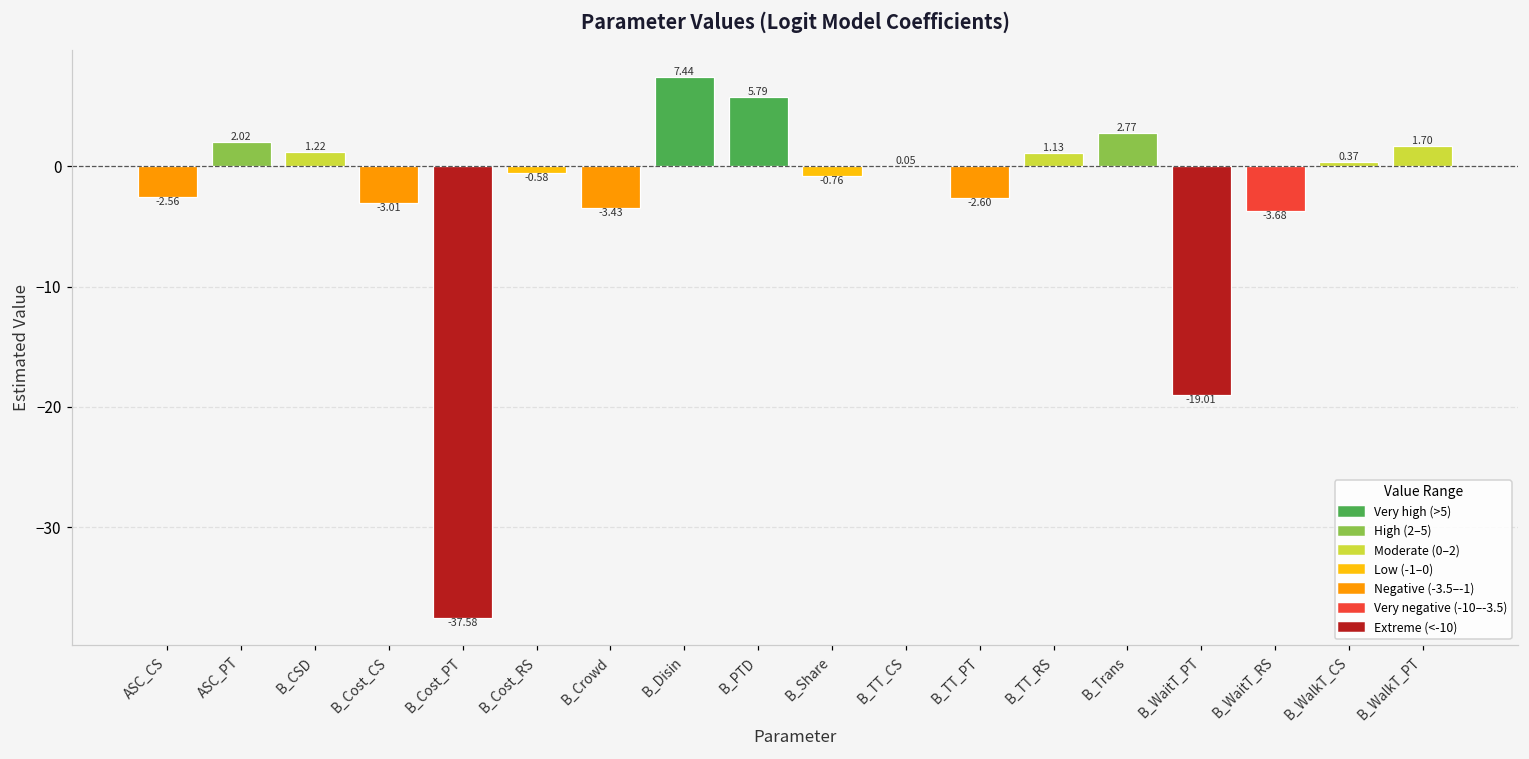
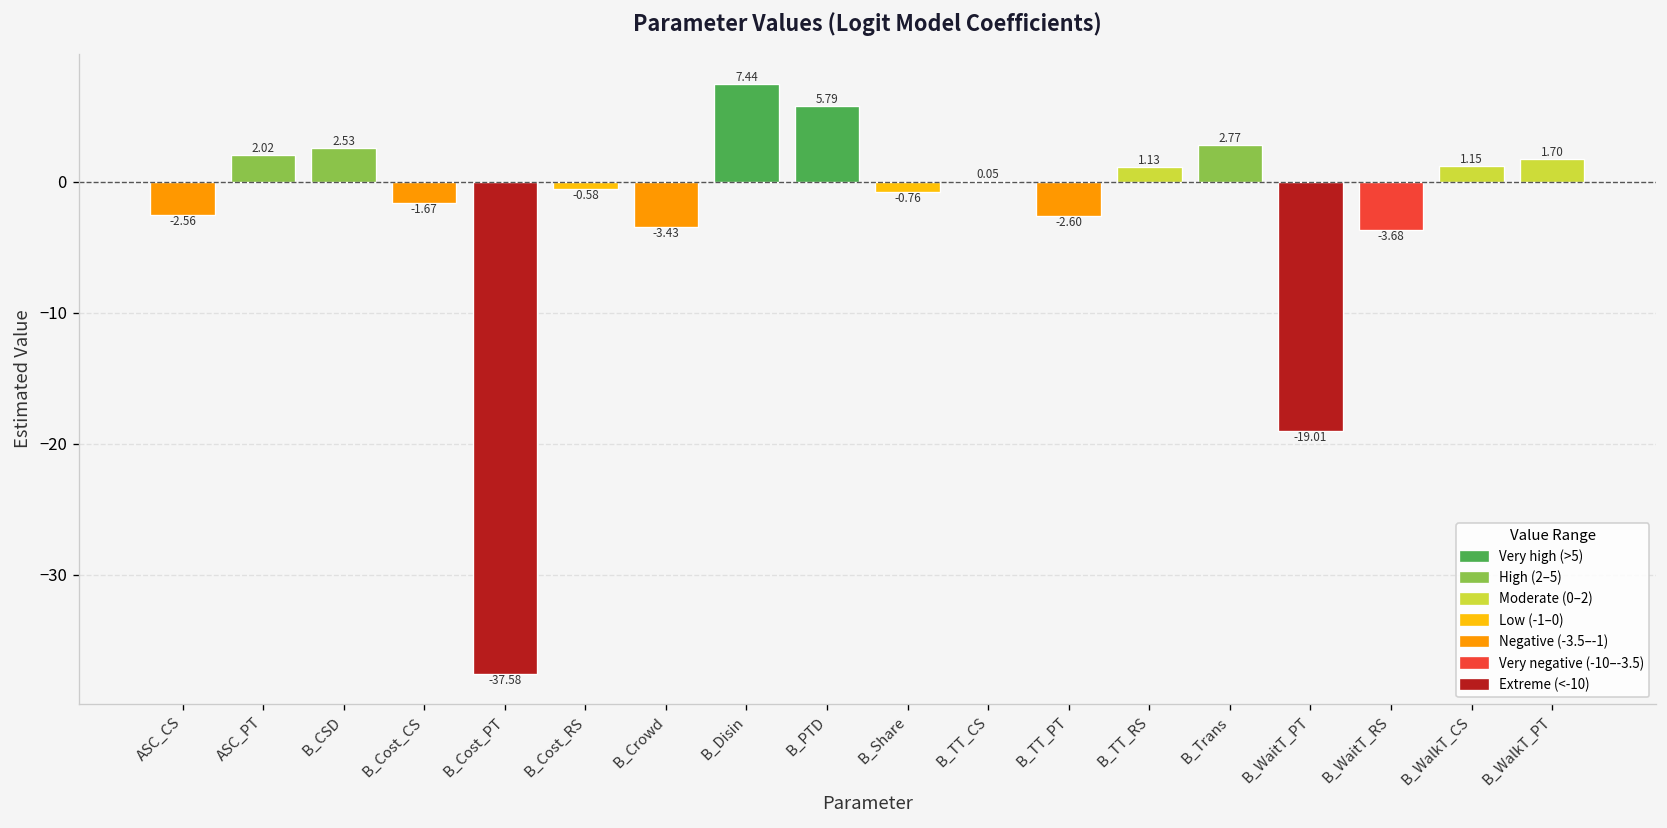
B_CSD: 1.22 -> 2.53
B_Cost_CS: -3.01 -> -1.67
B_WalkT_CS: 0.37 -> 1.15
